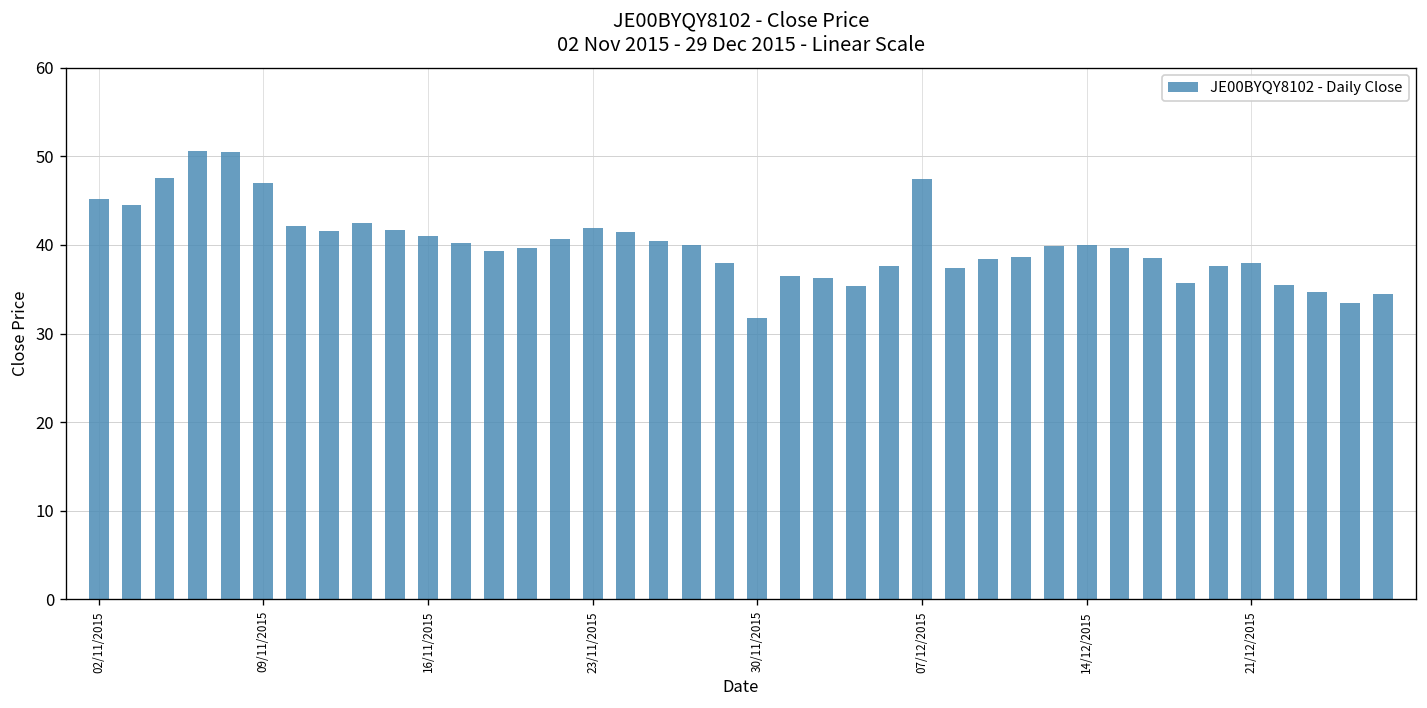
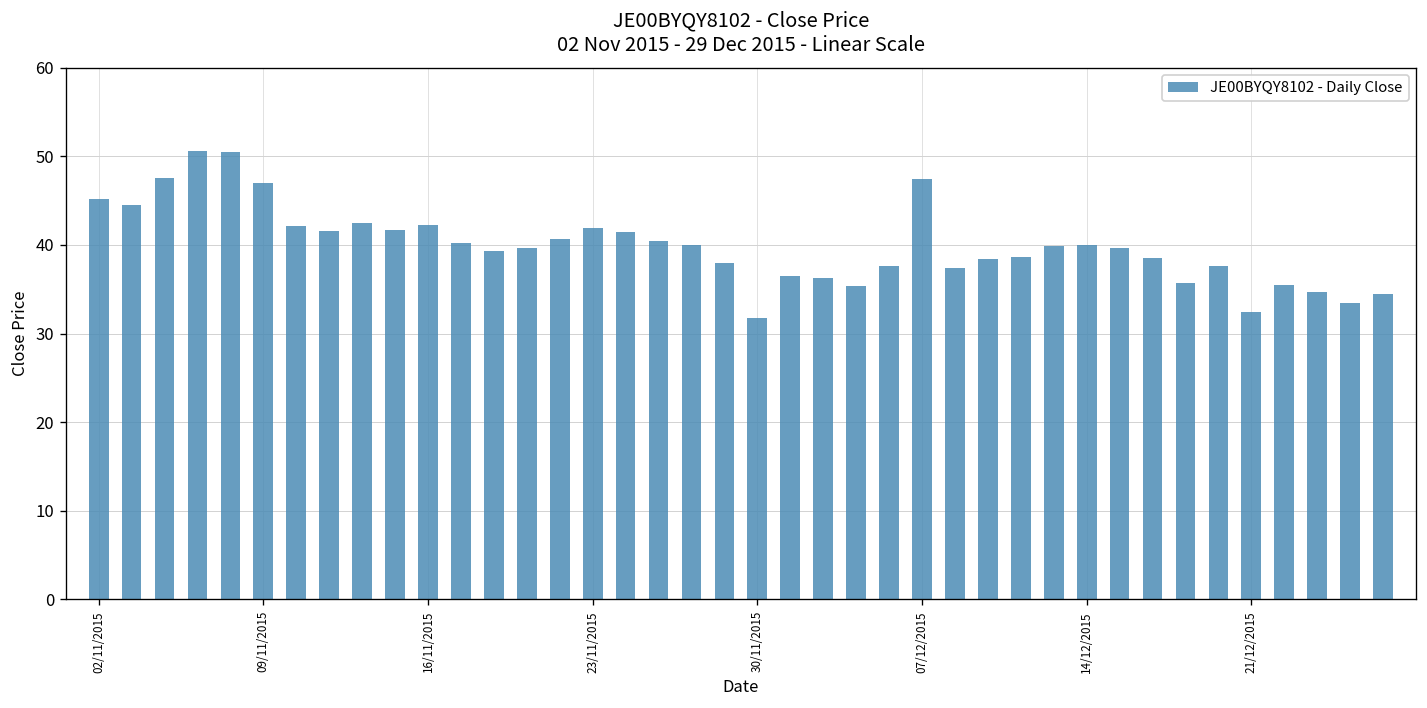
16/11/2015: 41 -> 42
21/12/2015: 38 -> 32
